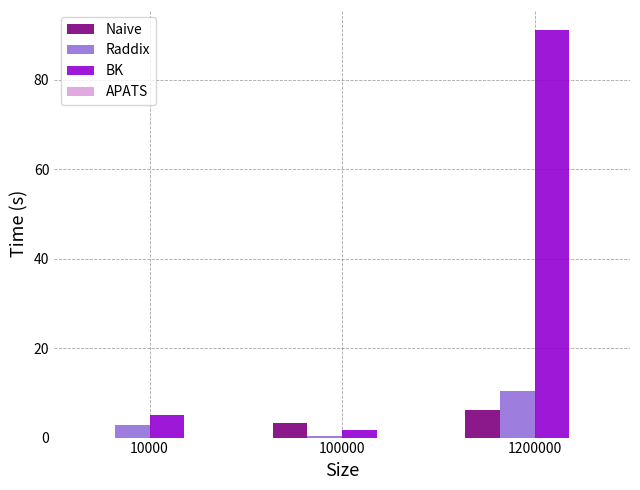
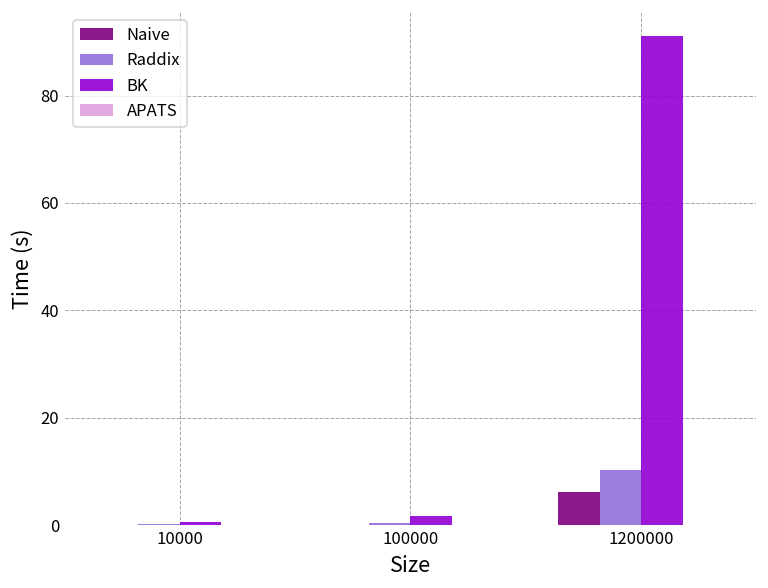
Raddix, 10000: 3 -> 0
BK, 10000: 5 -> 1
Naive, 100000: 3 -> 0
